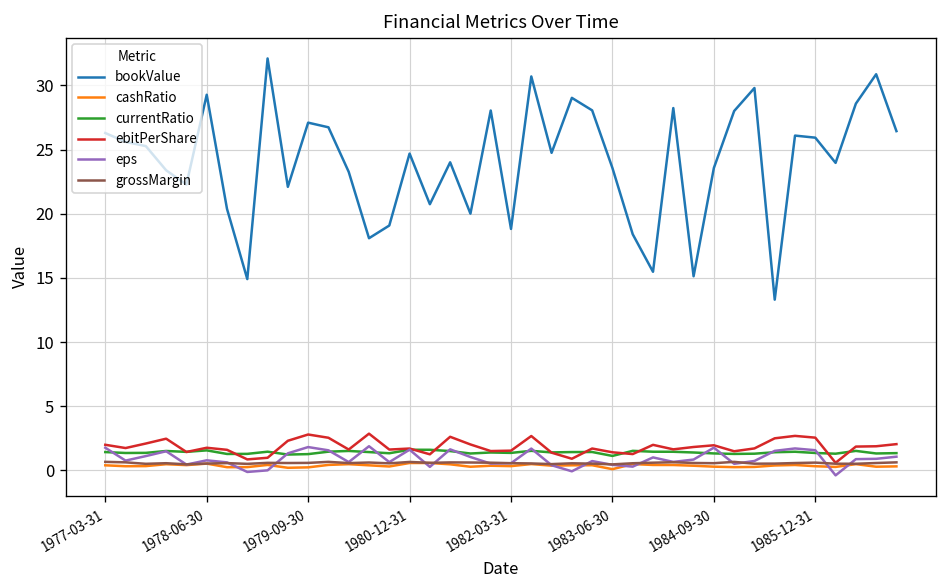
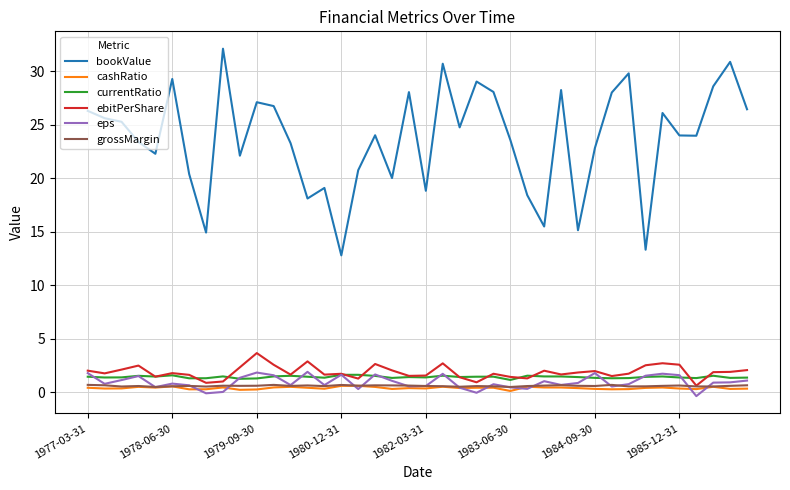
ebitPerShare, 1979-09-30: 2.8 -> 3.6
bookValue, 1980-12-31: 24.7 -> 12.8
bookValue, 1984-09-30: 23.6 -> 22.8
bookValue, 1985-12-31: 25.9 -> 24.0
